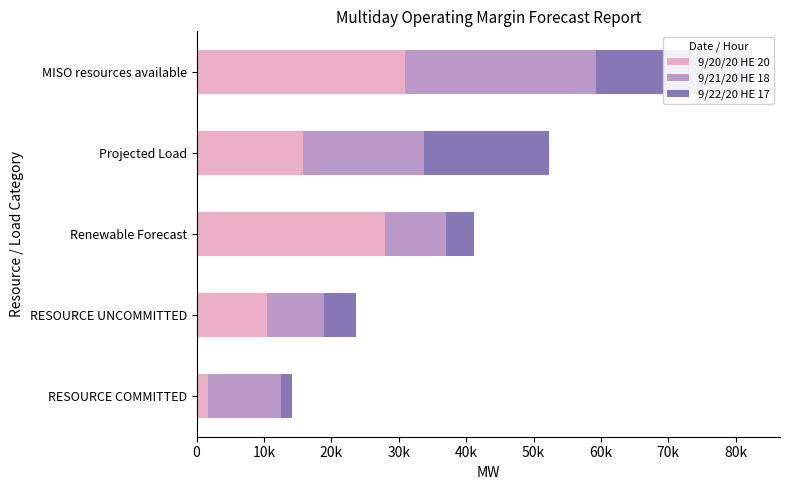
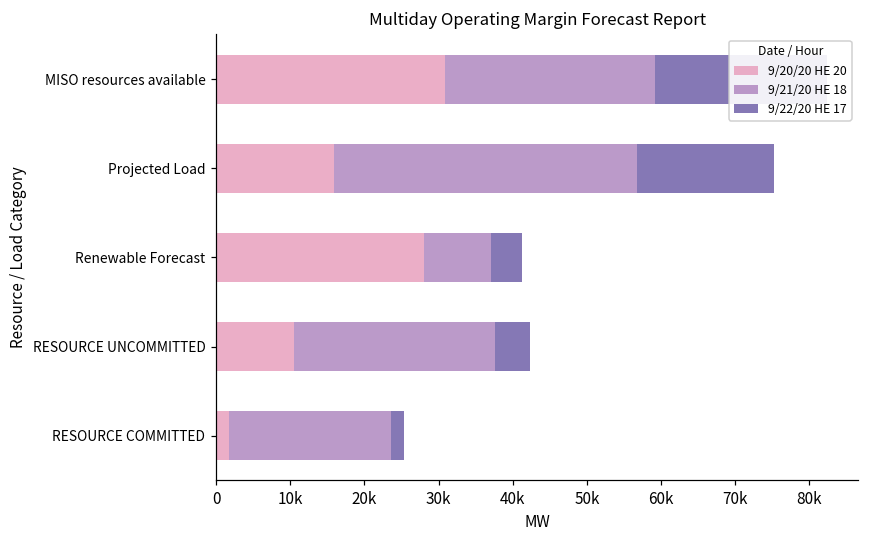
9/21/20 HE 18, Projected Load: 18000 -> 41000
9/21/20 HE 18, RESOURCE UNCOMMITTED: 9000 -> 27000
9/21/20 HE 18, RESOURCE COMMITTED: 11000 -> 22000
